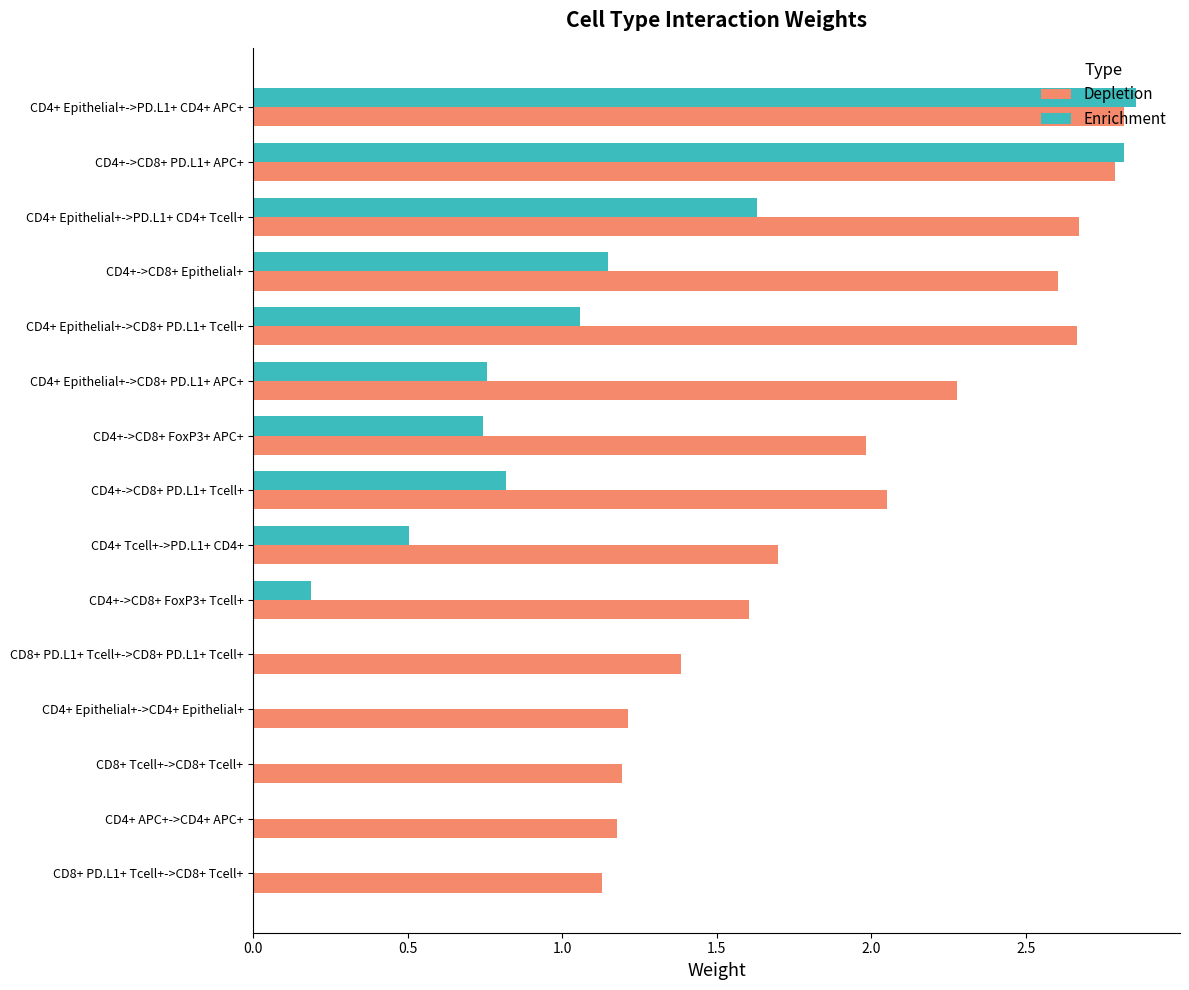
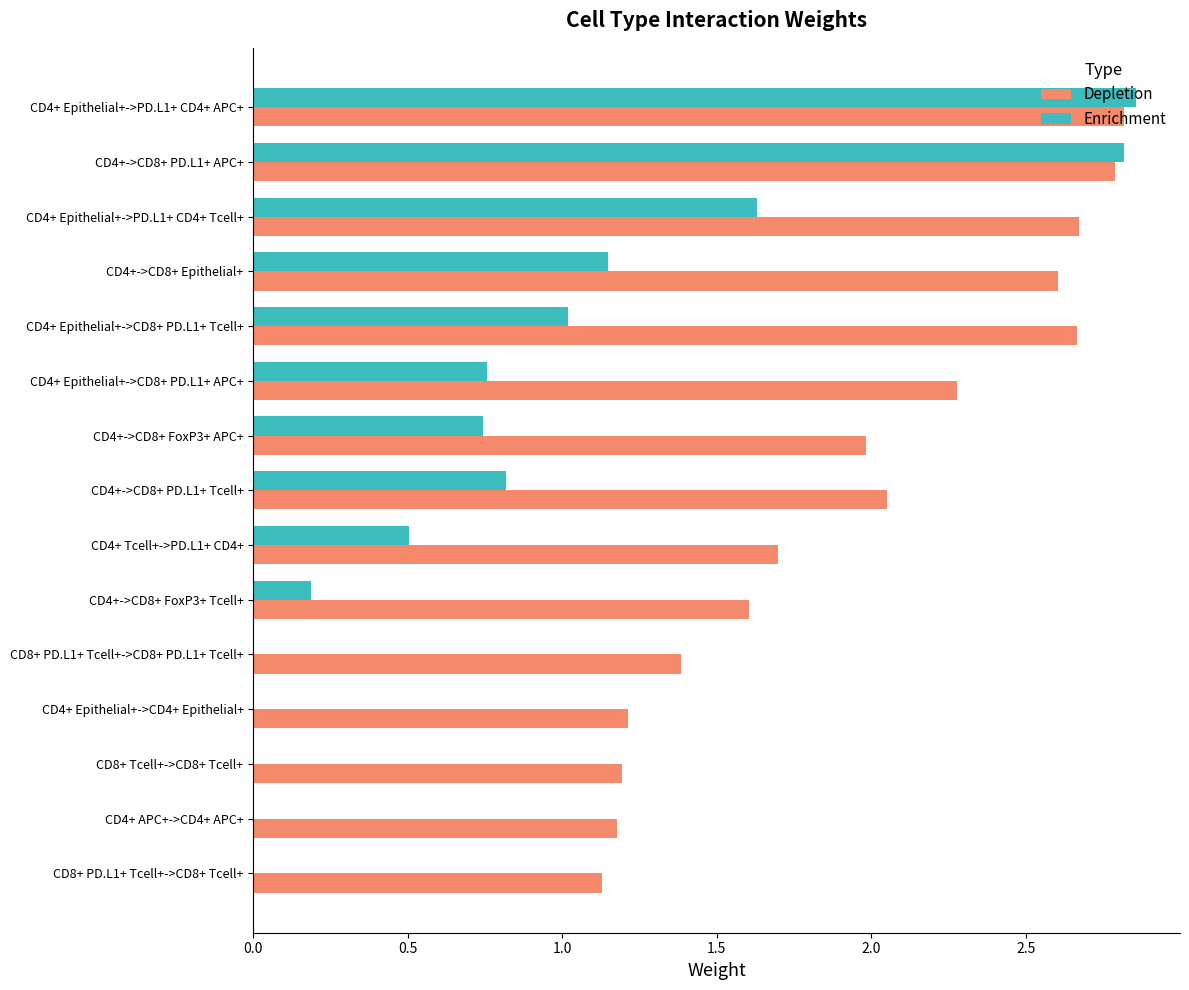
Enrichment, CD4+ Epithelial+->CD8+ PD.L1+ Tcell+: 1.06 -> 1.02
